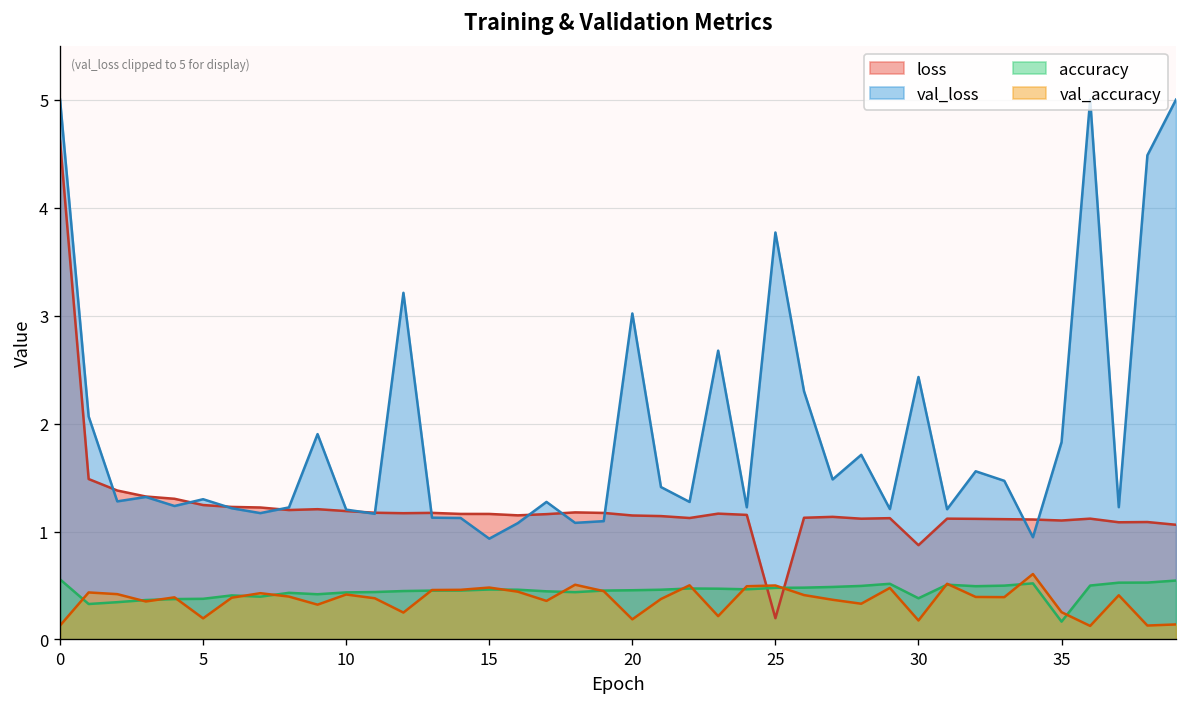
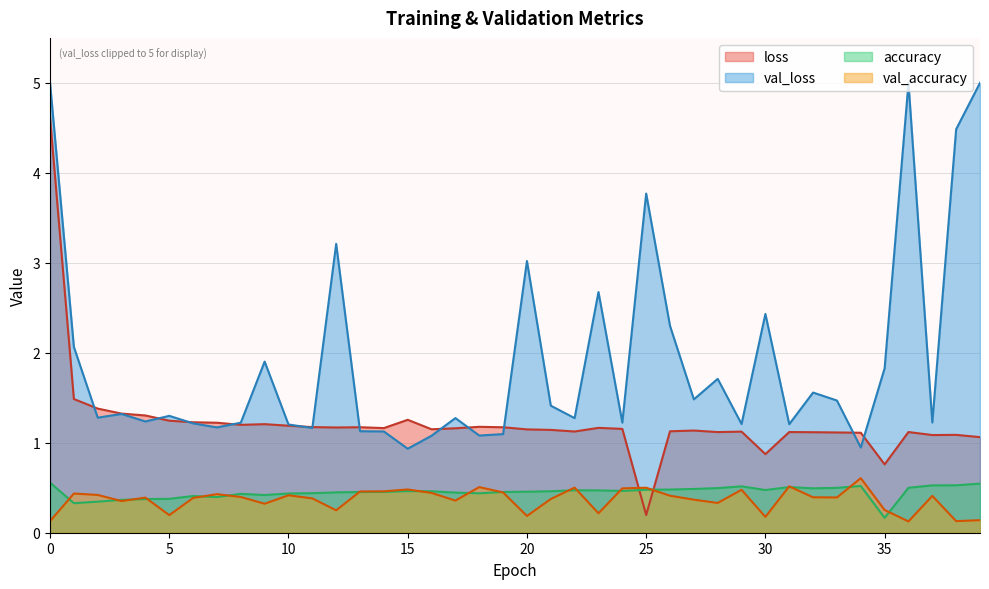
loss, 15: 1.2 -> 1.3
accuracy, 30: 0.4 -> 0.5
loss, 35: 1.1 -> 0.8
